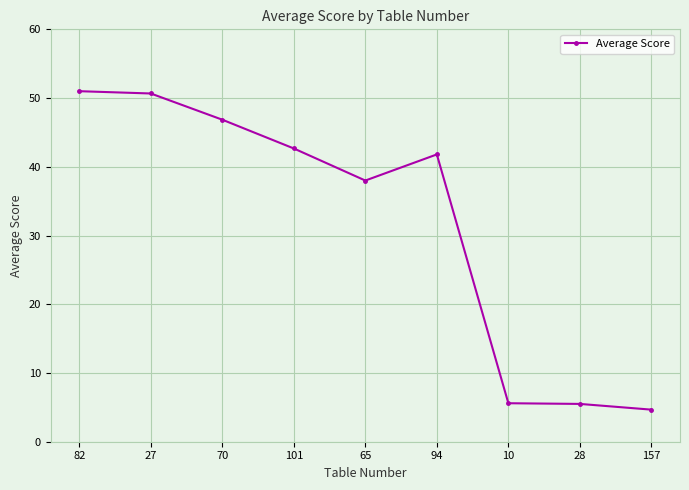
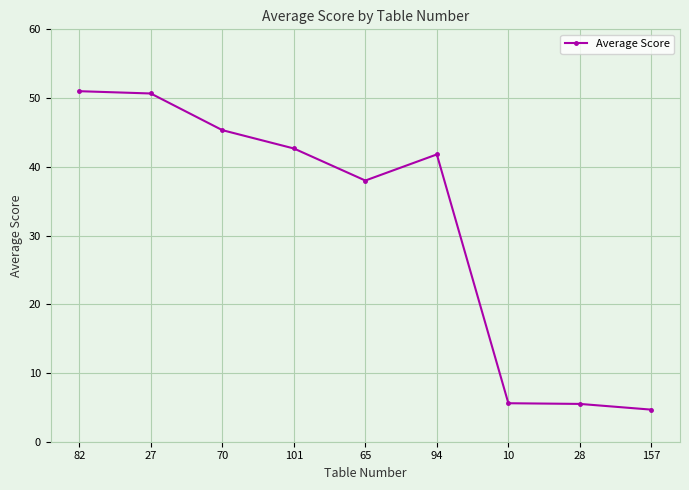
70: 47 -> 45
